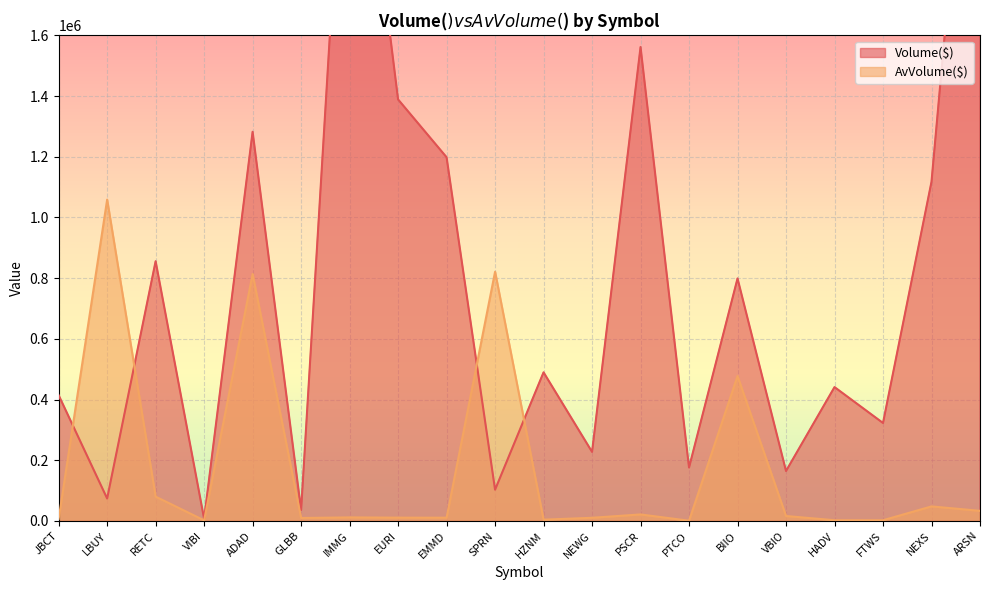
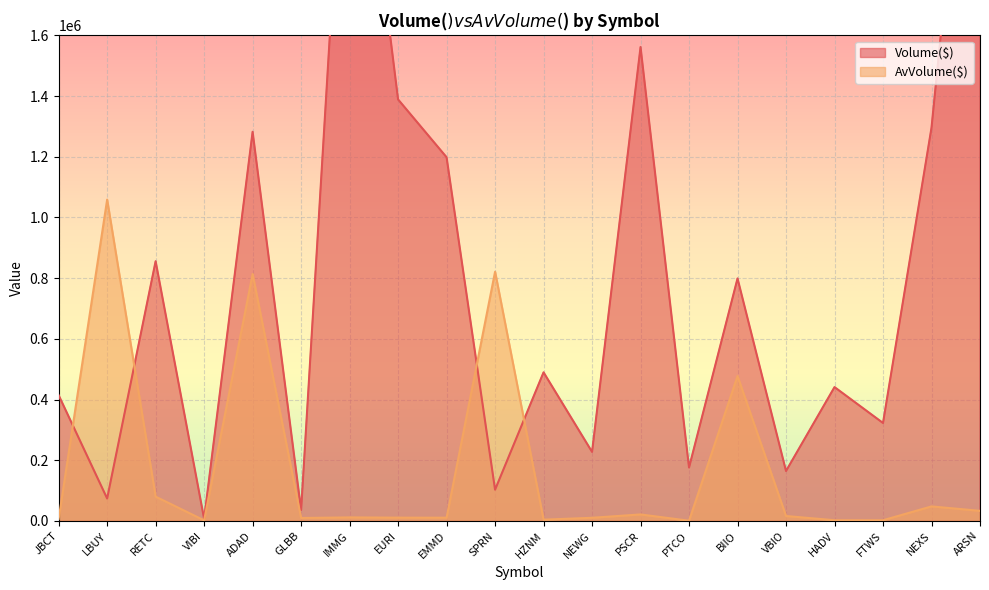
Volume($), NEXS: 1120000 -> 1300000
